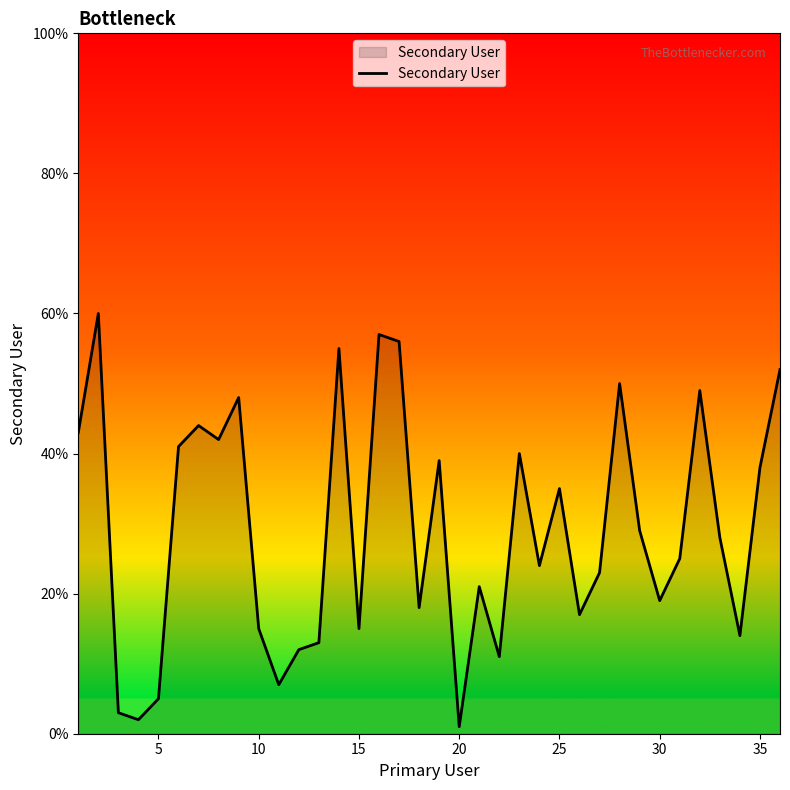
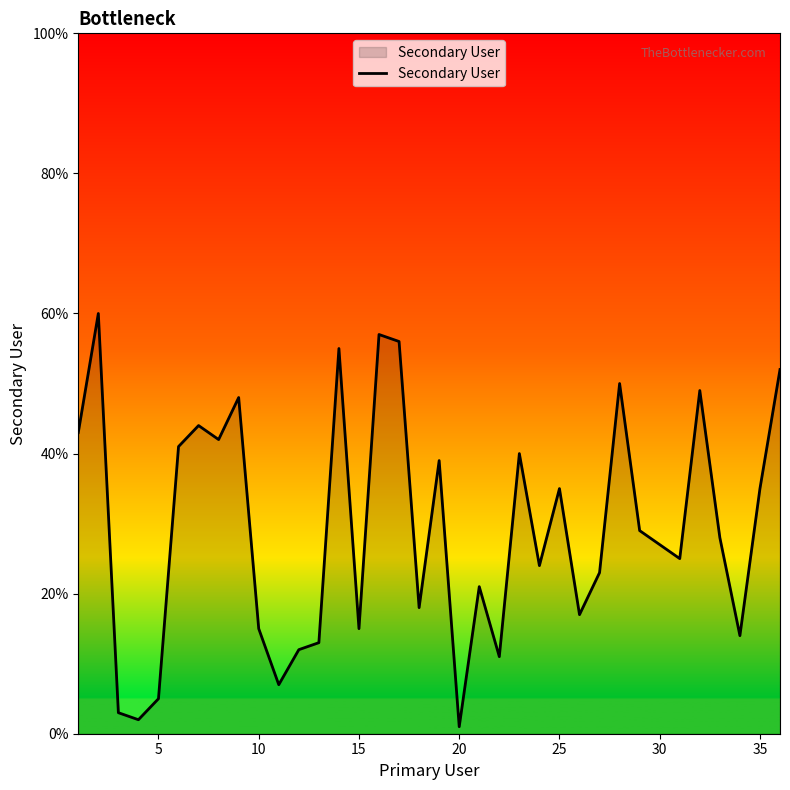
30: 19% -> 27%
35: 38% -> 35%
